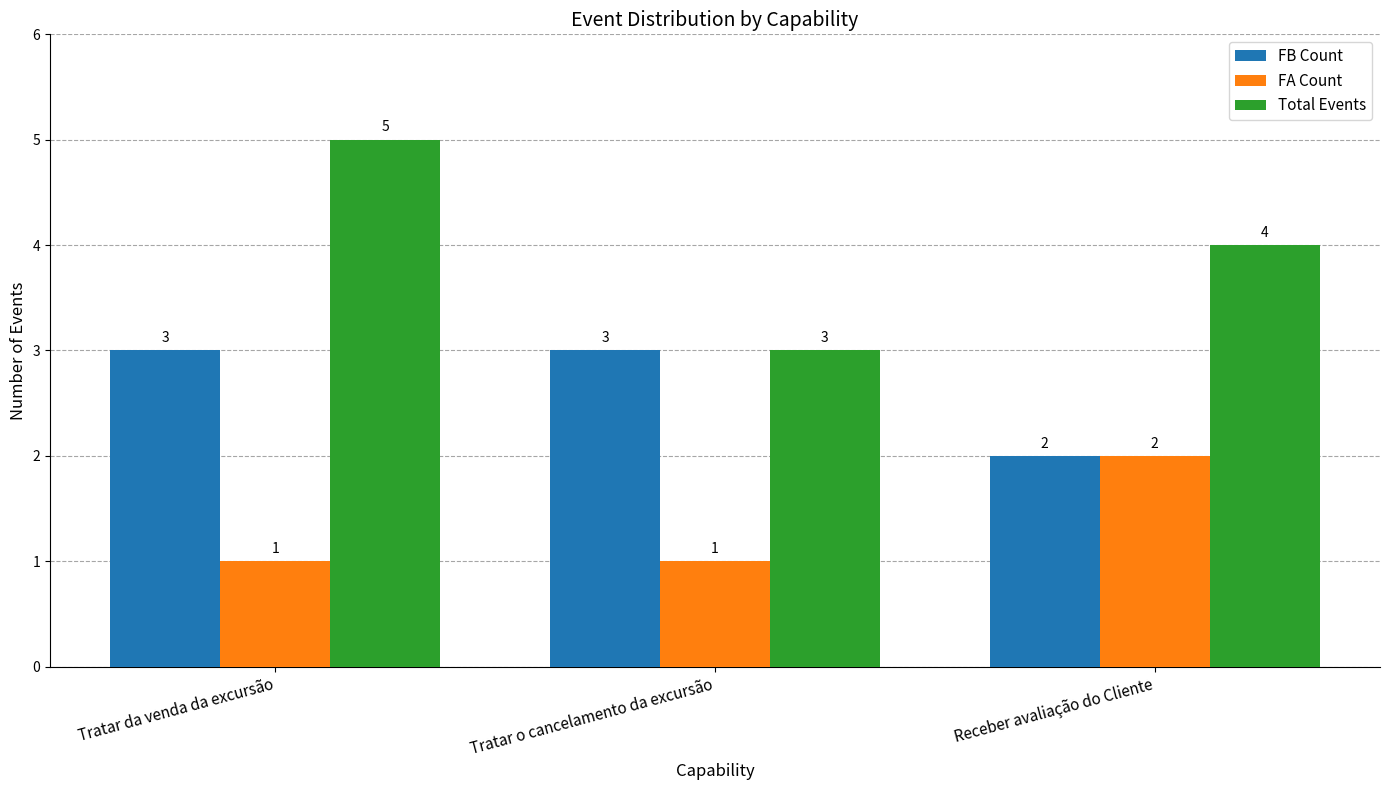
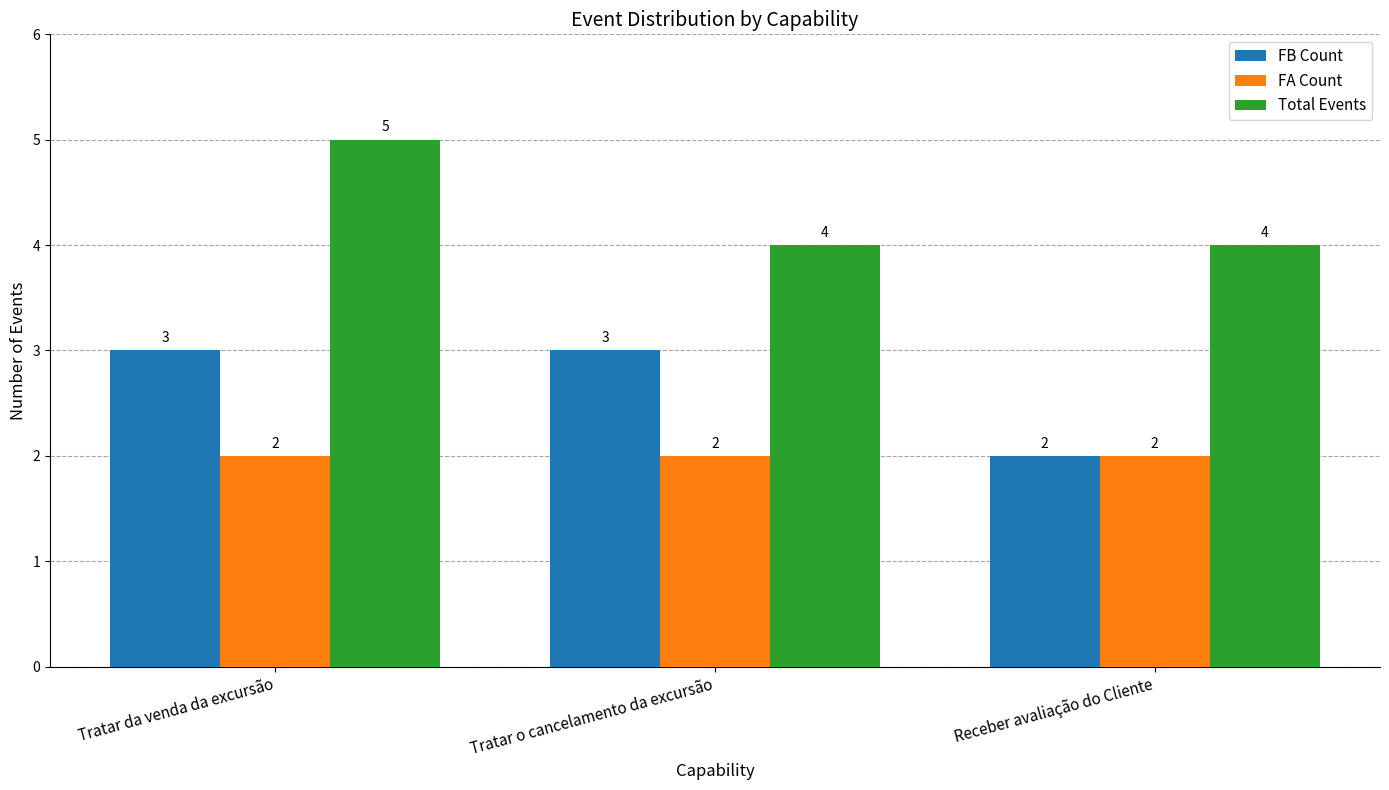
FA Count, Tratar da venda da excursão: 1 -> 2
FA Count, Tratar o cancelamento da excursão: 1 -> 2
Total Events, Tratar o cancelamento da excursão: 3 -> 4
